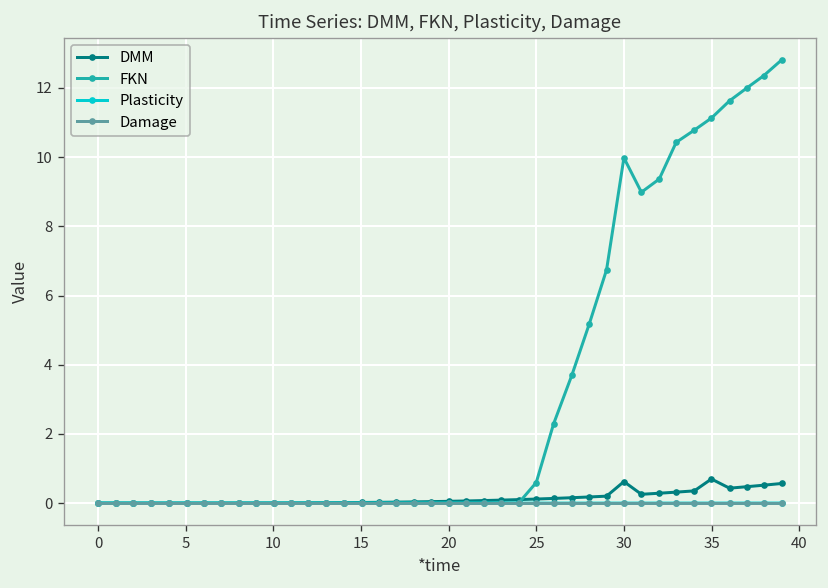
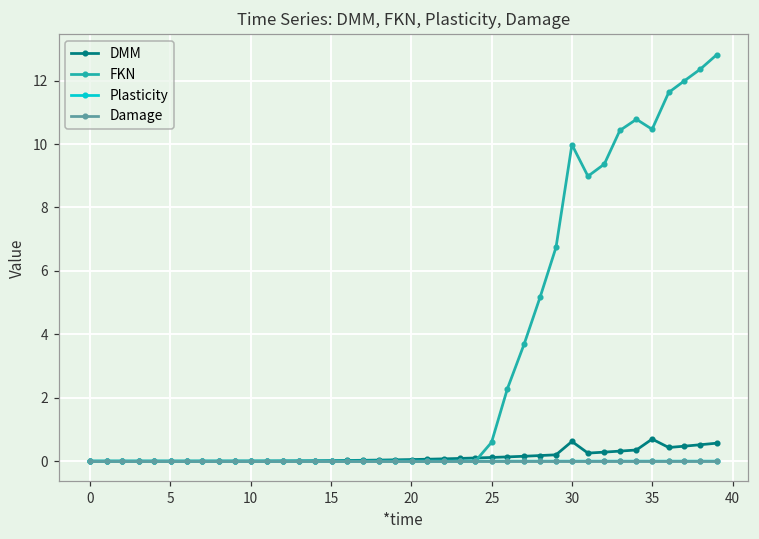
FKN, 35: 11.1 -> 10.5
